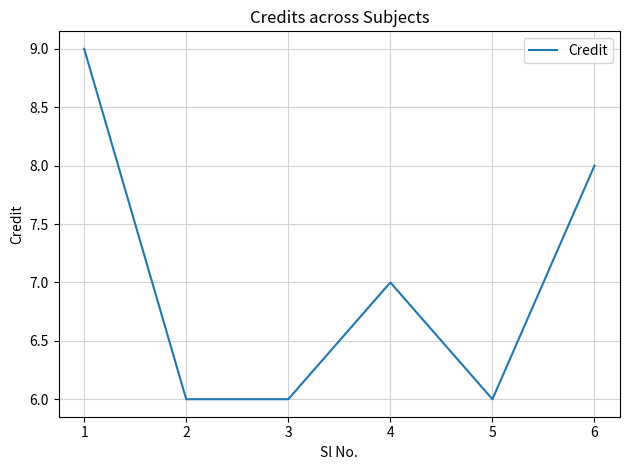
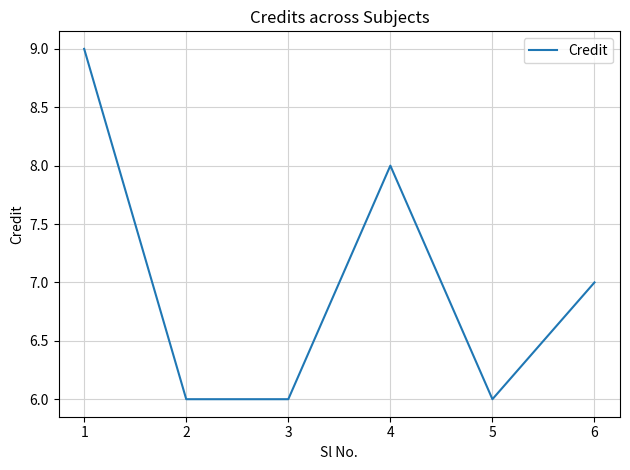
4: 7 -> 8
6: 8 -> 7
